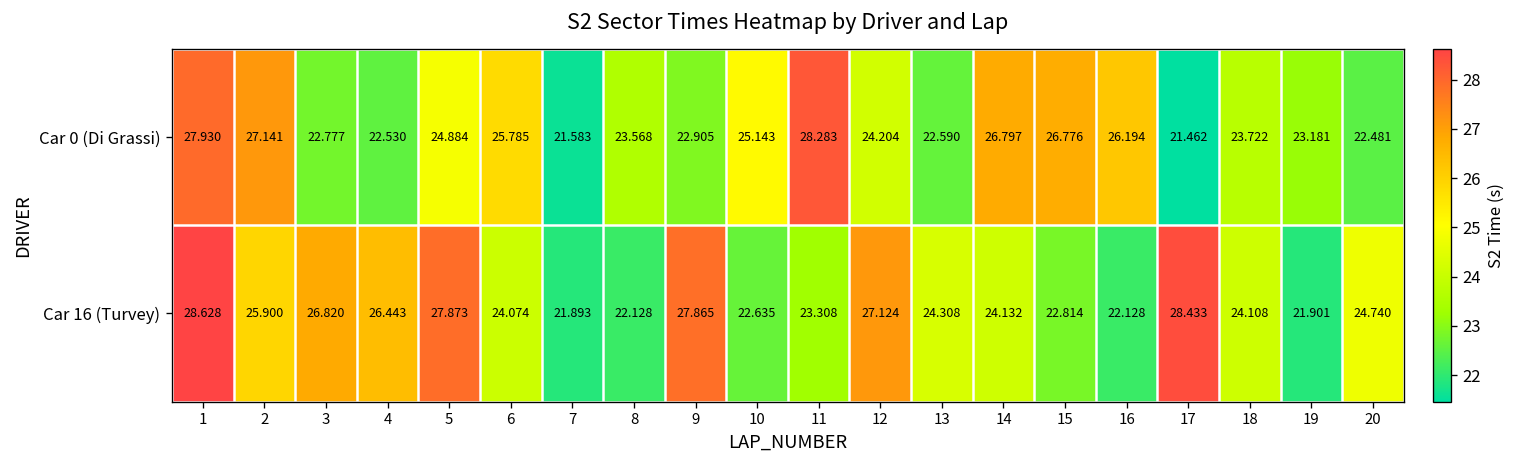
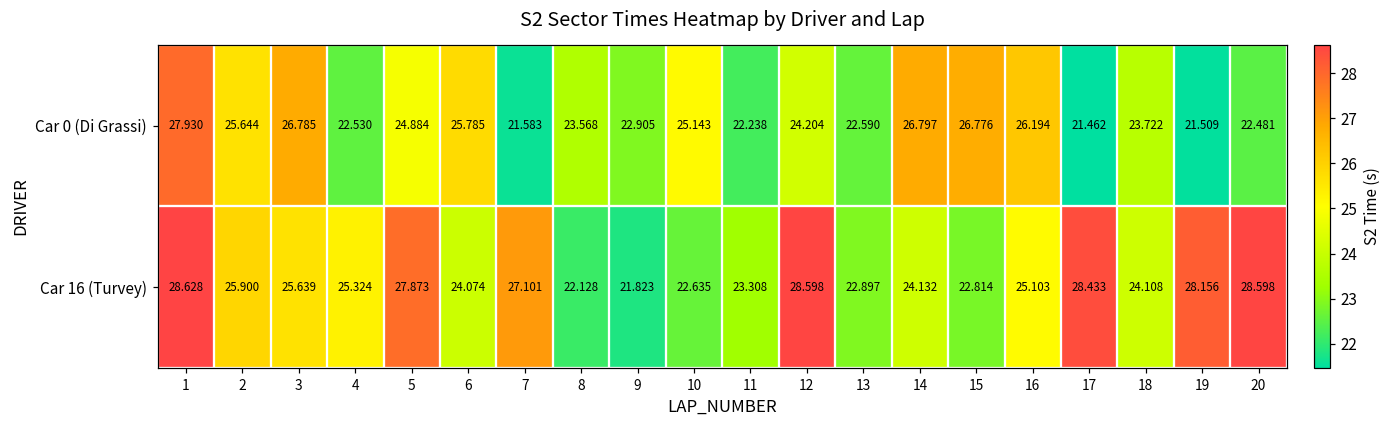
Car 0 (Di Grassi), 2: 27.141 -> 25.644
Car 0 (Di Grassi), 3: 22.777 -> 26.785
Car 0 (Di Grassi), 11: 28.283 -> 22.238
Car 0 (Di Grassi), 19: 23.181 -> 21.509
Car 16 (Turvey), 3: 26.820 -> 25.639
Car 16 (Turvey), 4: 26.443 -> 25.324
Car 16 (Turvey), 7: 21.893 -> 27.101
Car 16 (Turvey), 9: 27.865 -> 21.823
Car 16 (Turvey), 12: 27.124 -> 28.598
Car 16 (Turvey), 13: 24.308 -> 22.897
Car 16 (Turvey), 16: 22.128 -> 25.103
Car 16 (Turvey), 19: 21.901 -> 28.156
Car 16 (Turvey), 20: 24.740 -> 28.598
